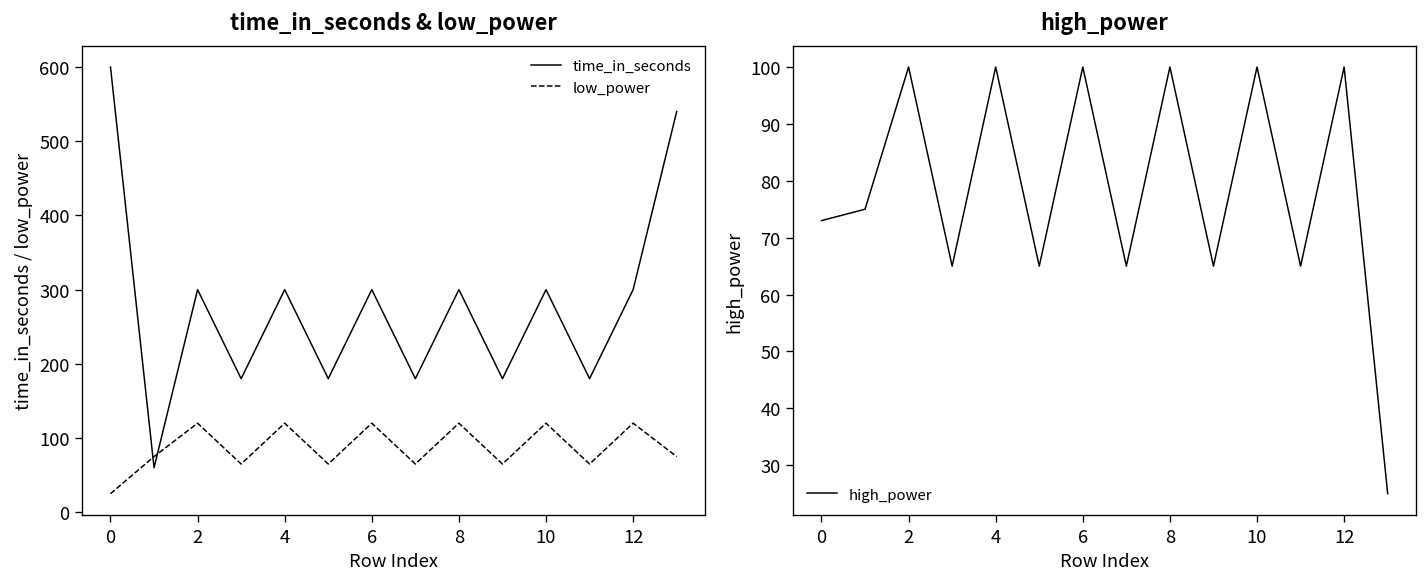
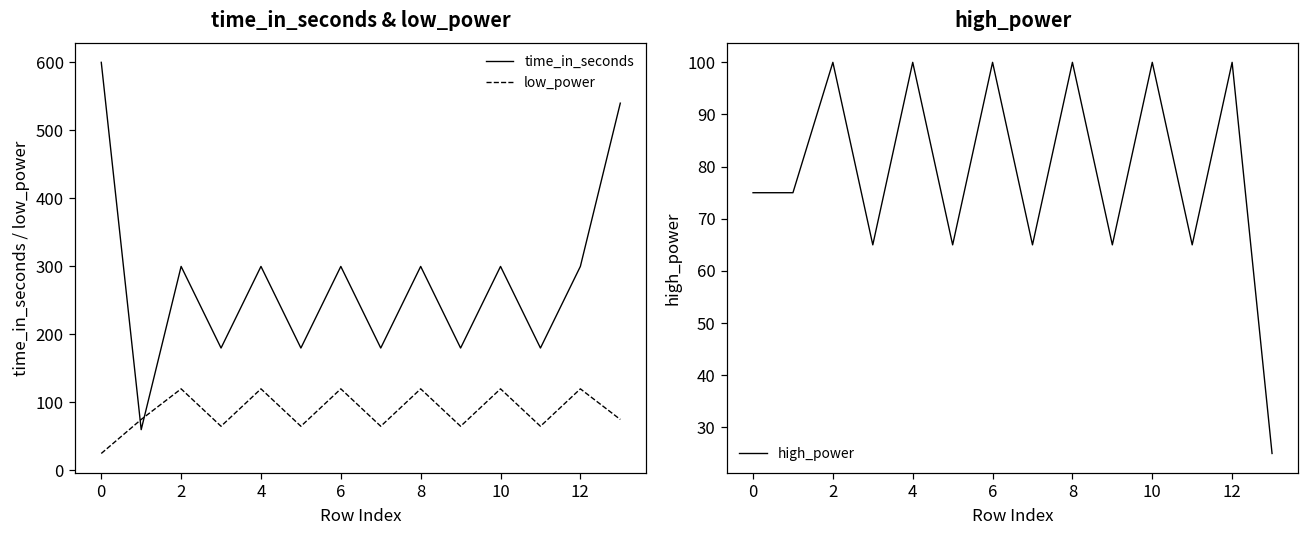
high_power, 0: 73 -> 75
